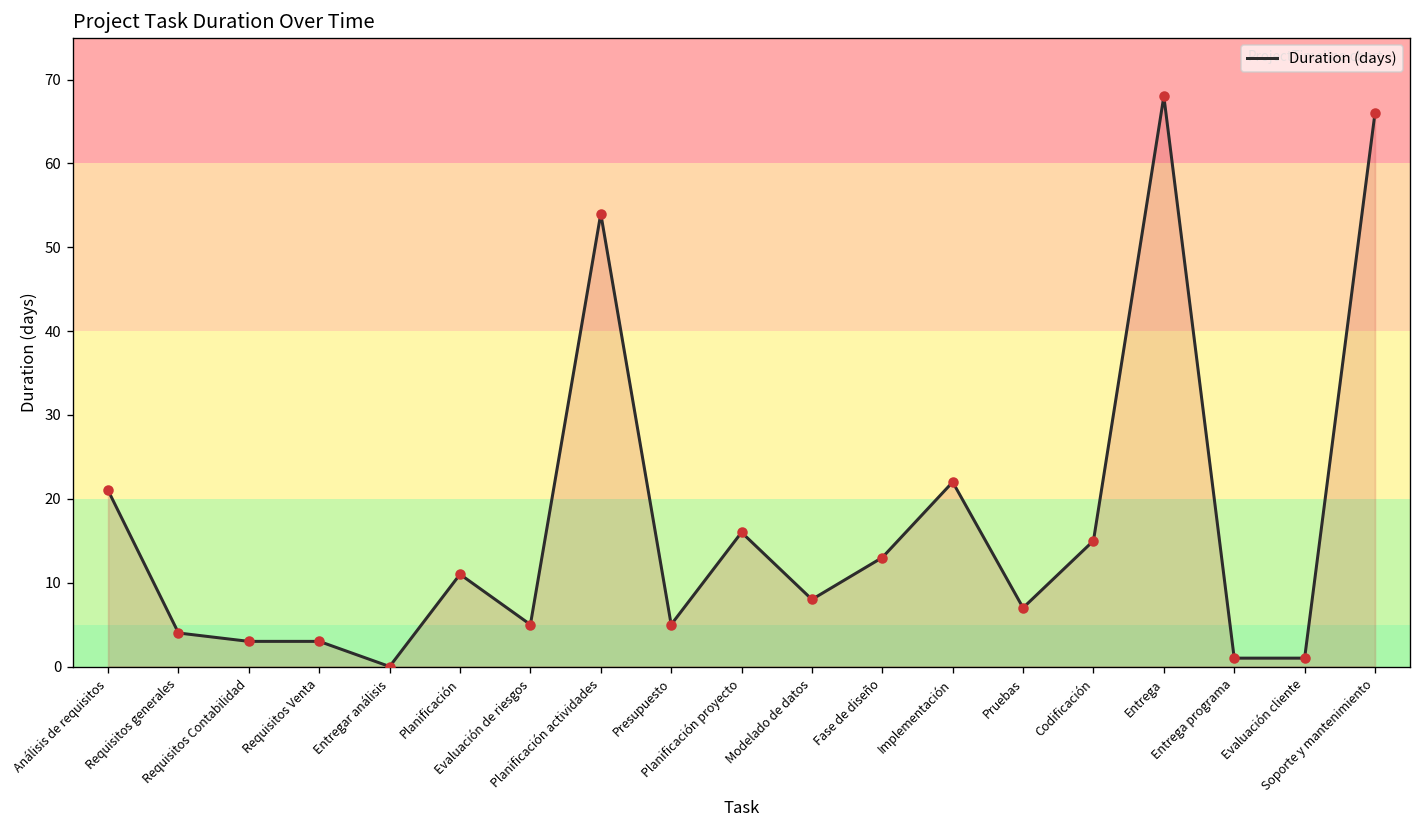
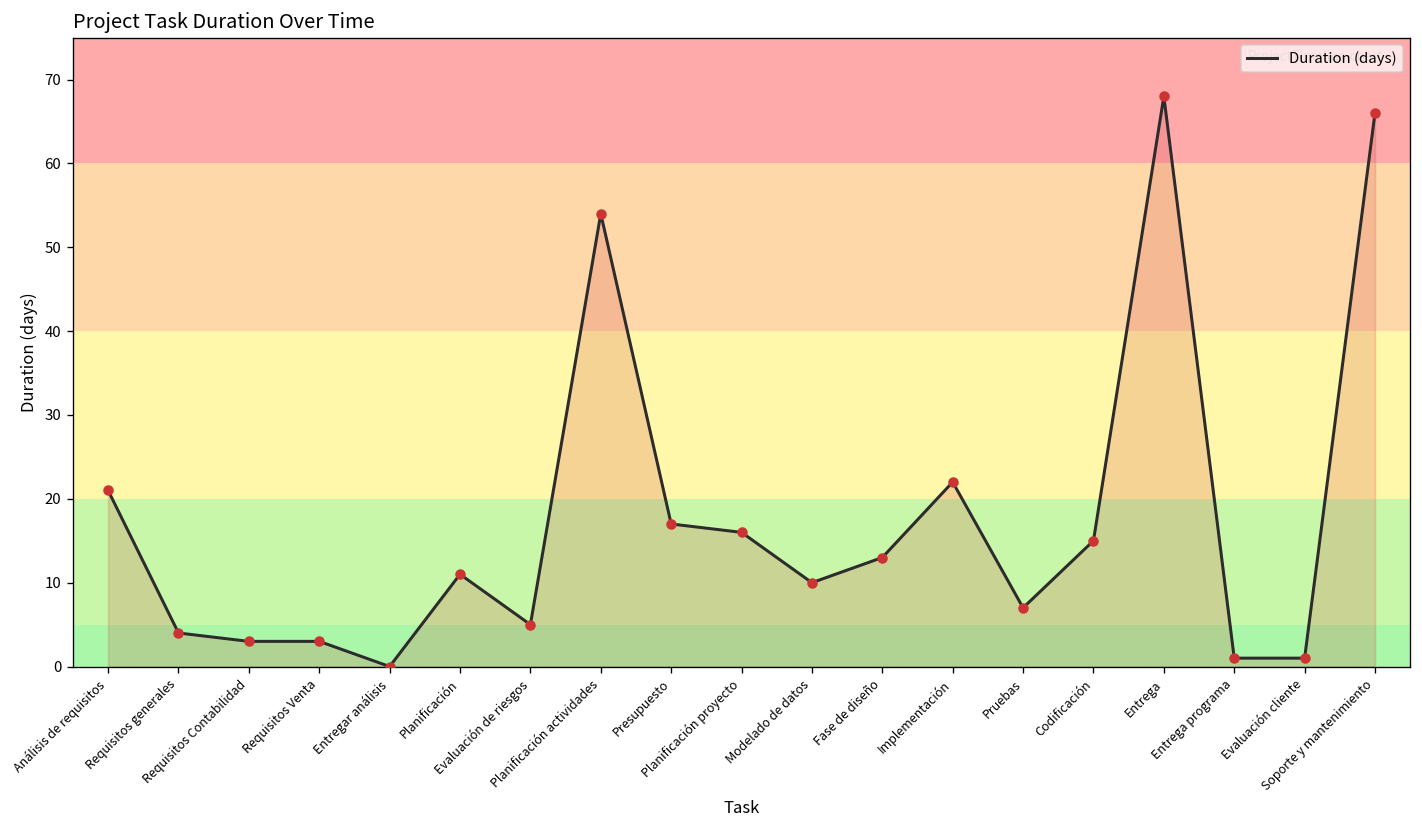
Presupuesto: 5 -> 17
Modelado de datos: 8 -> 10
